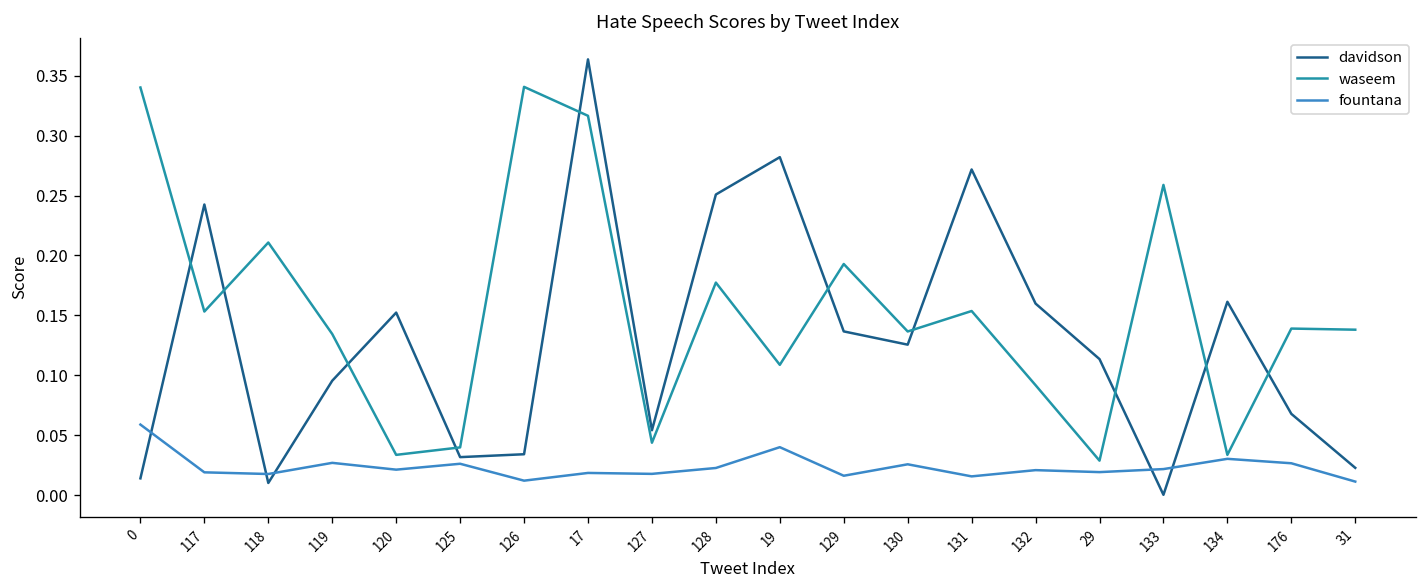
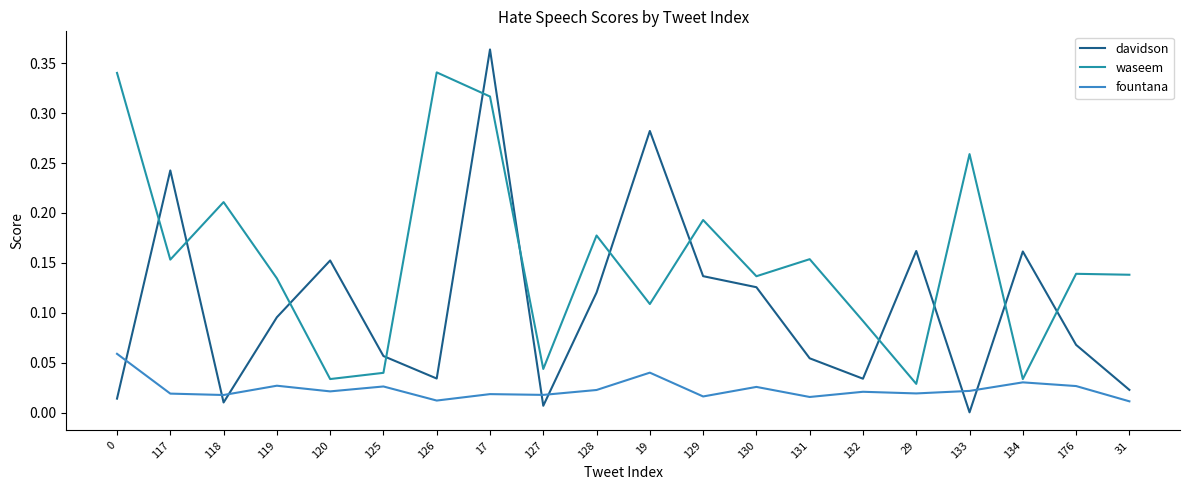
davidson, 125: 0.03 -> 0.06
davidson, 127: 0.05 -> 0.01
davidson, 128: 0.25 -> 0.12
davidson, 131: 0.27 -> 0.05
davidson, 132: 0.16 -> 0.03
davidson, 29: 0.11 -> 0.16
